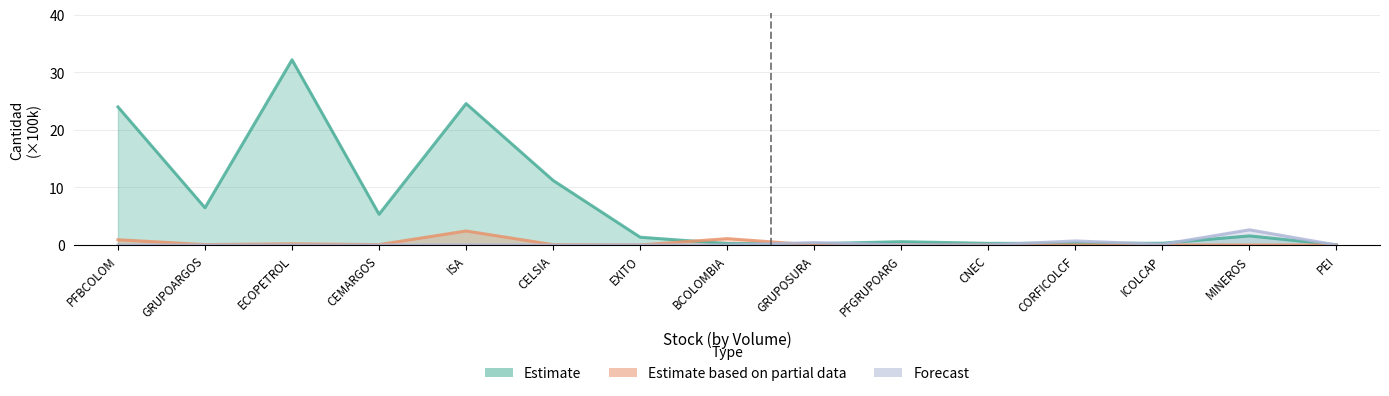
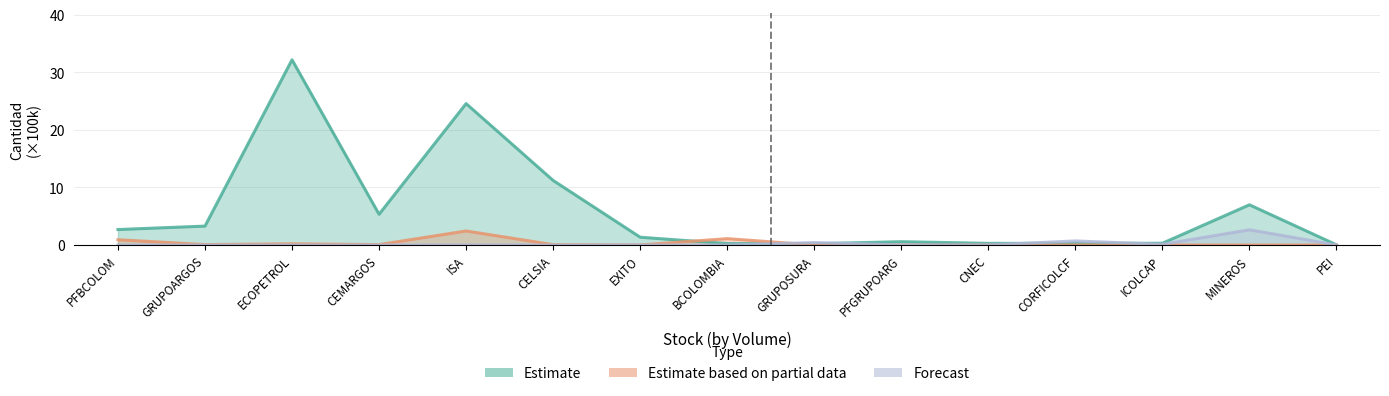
Estimate, PFBCOLOM: 24 -> 3
Estimate, GRUPOARGOS: 6 -> 3
Estimate, MINEROS: 2 -> 7
